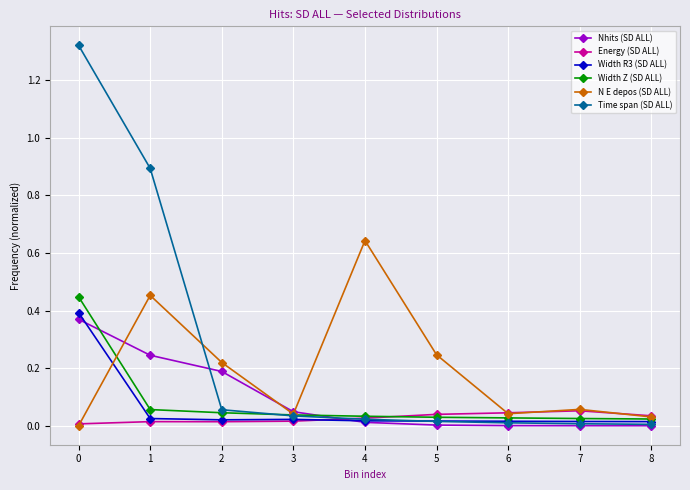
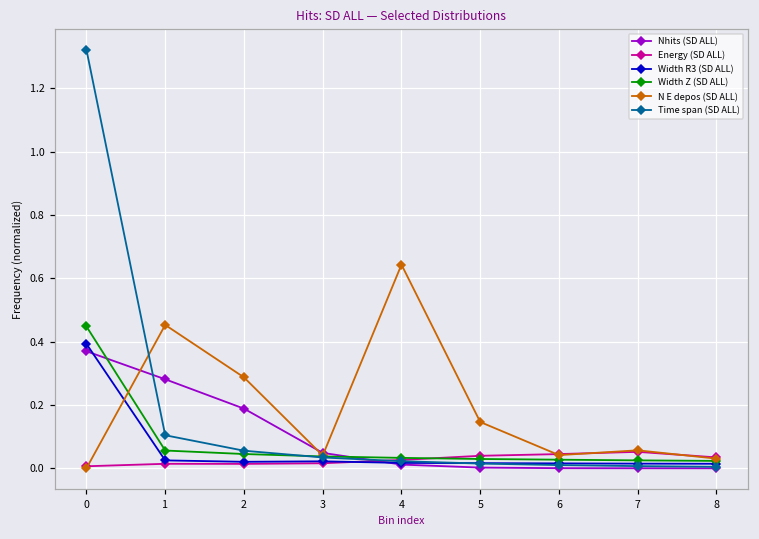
Nhits (SD ALL), 1: 0.24 -> 0.28
Time span (SD ALL), 1: 0.89 -> 0.10
N E depos (SD ALL), 2: 0.22 -> 0.29
N E depos (SD ALL), 5: 0.25 -> 0.15
